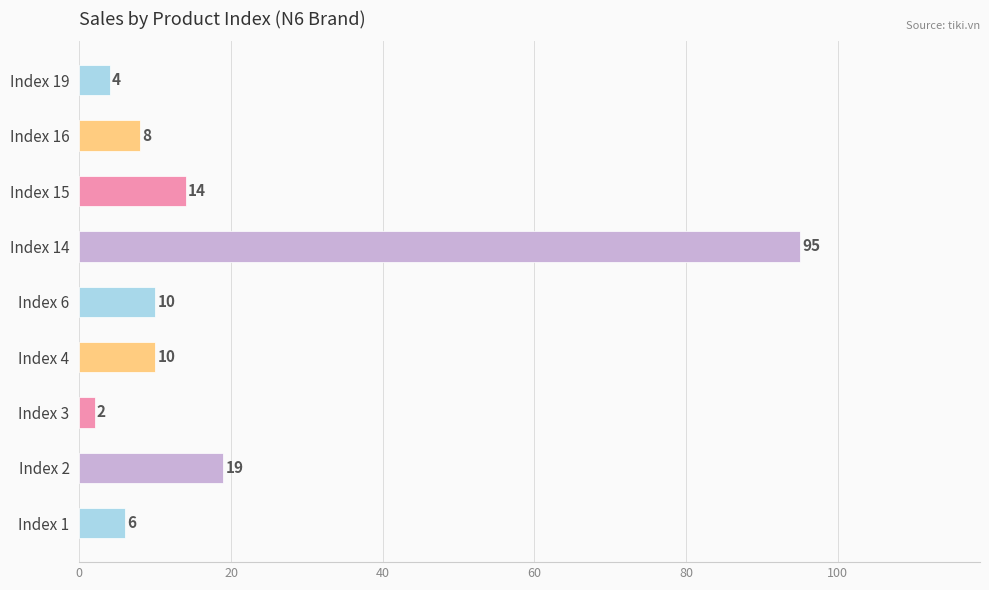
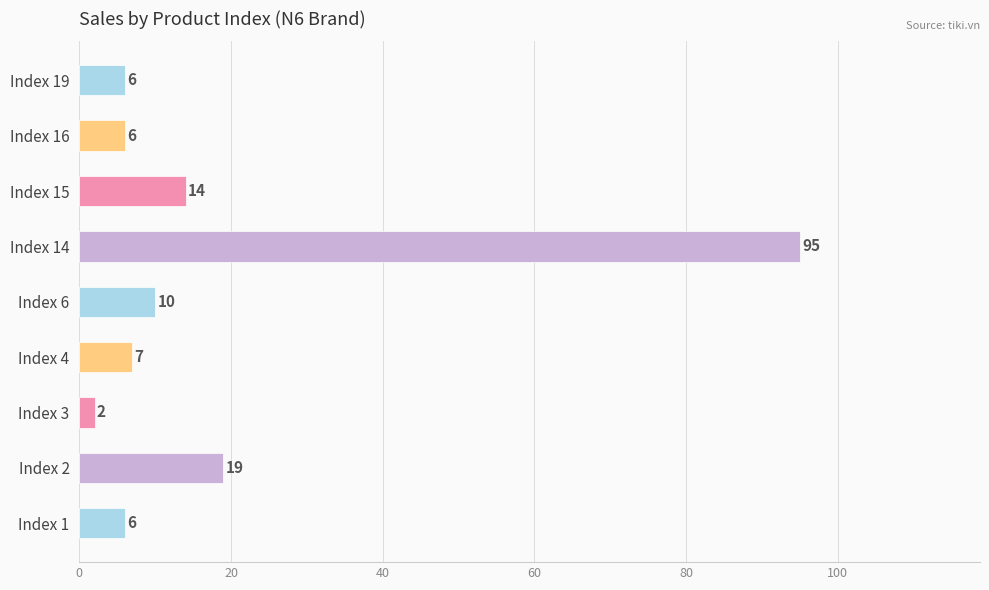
Index 19: 4 -> 6
Index 16: 8 -> 6
Index 4: 10 -> 7
